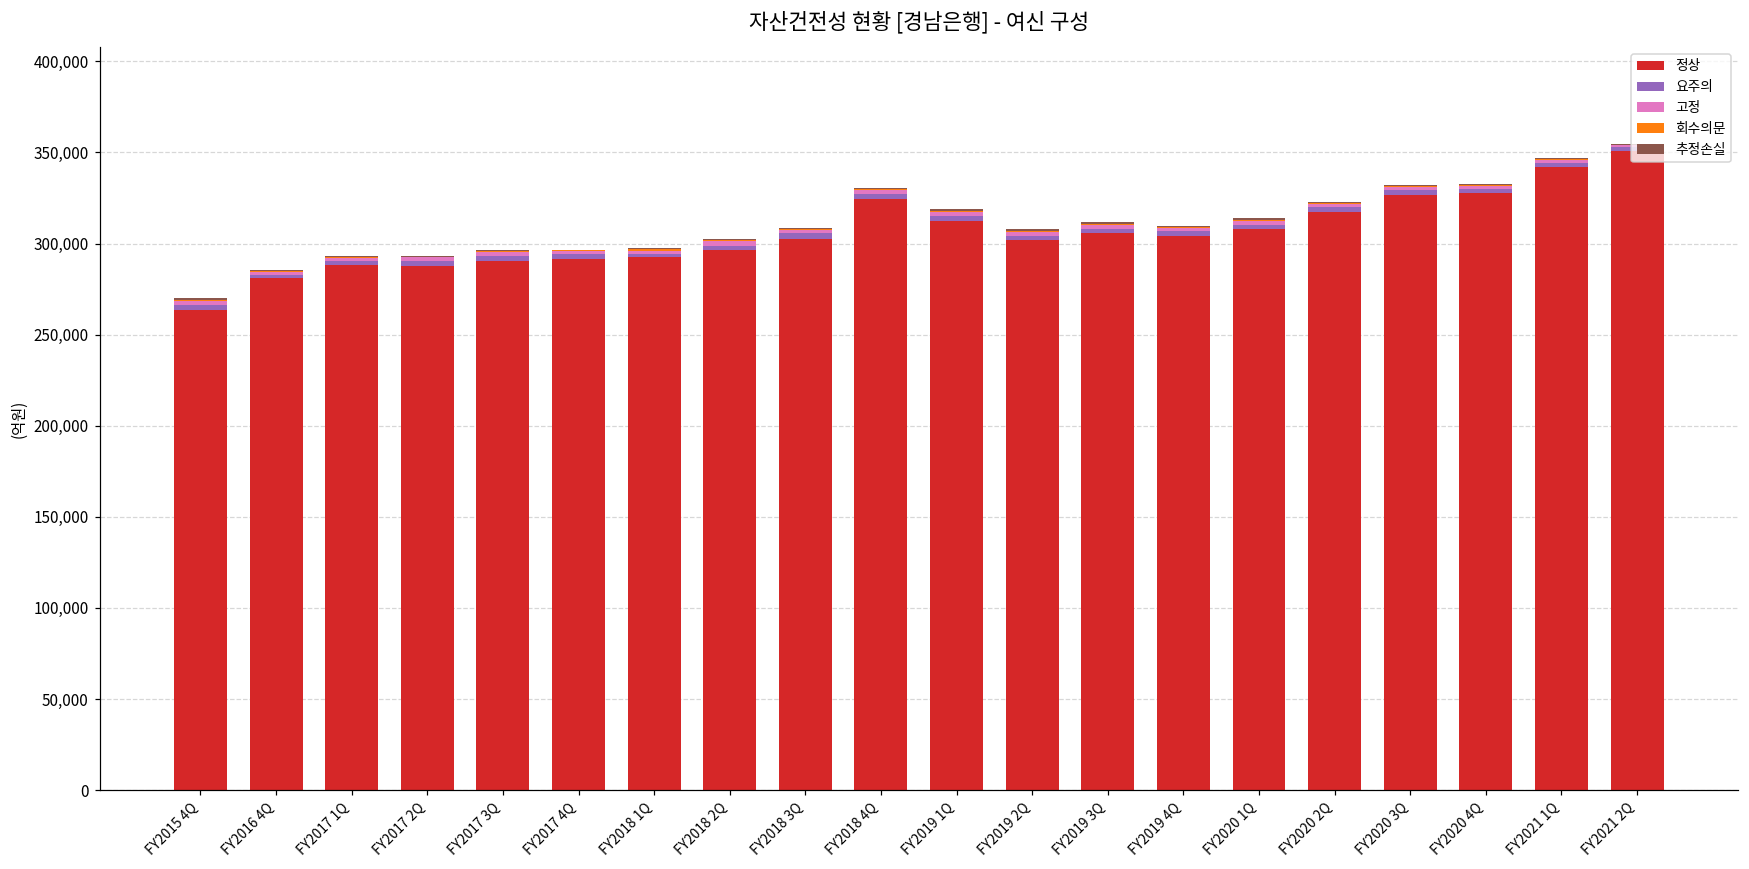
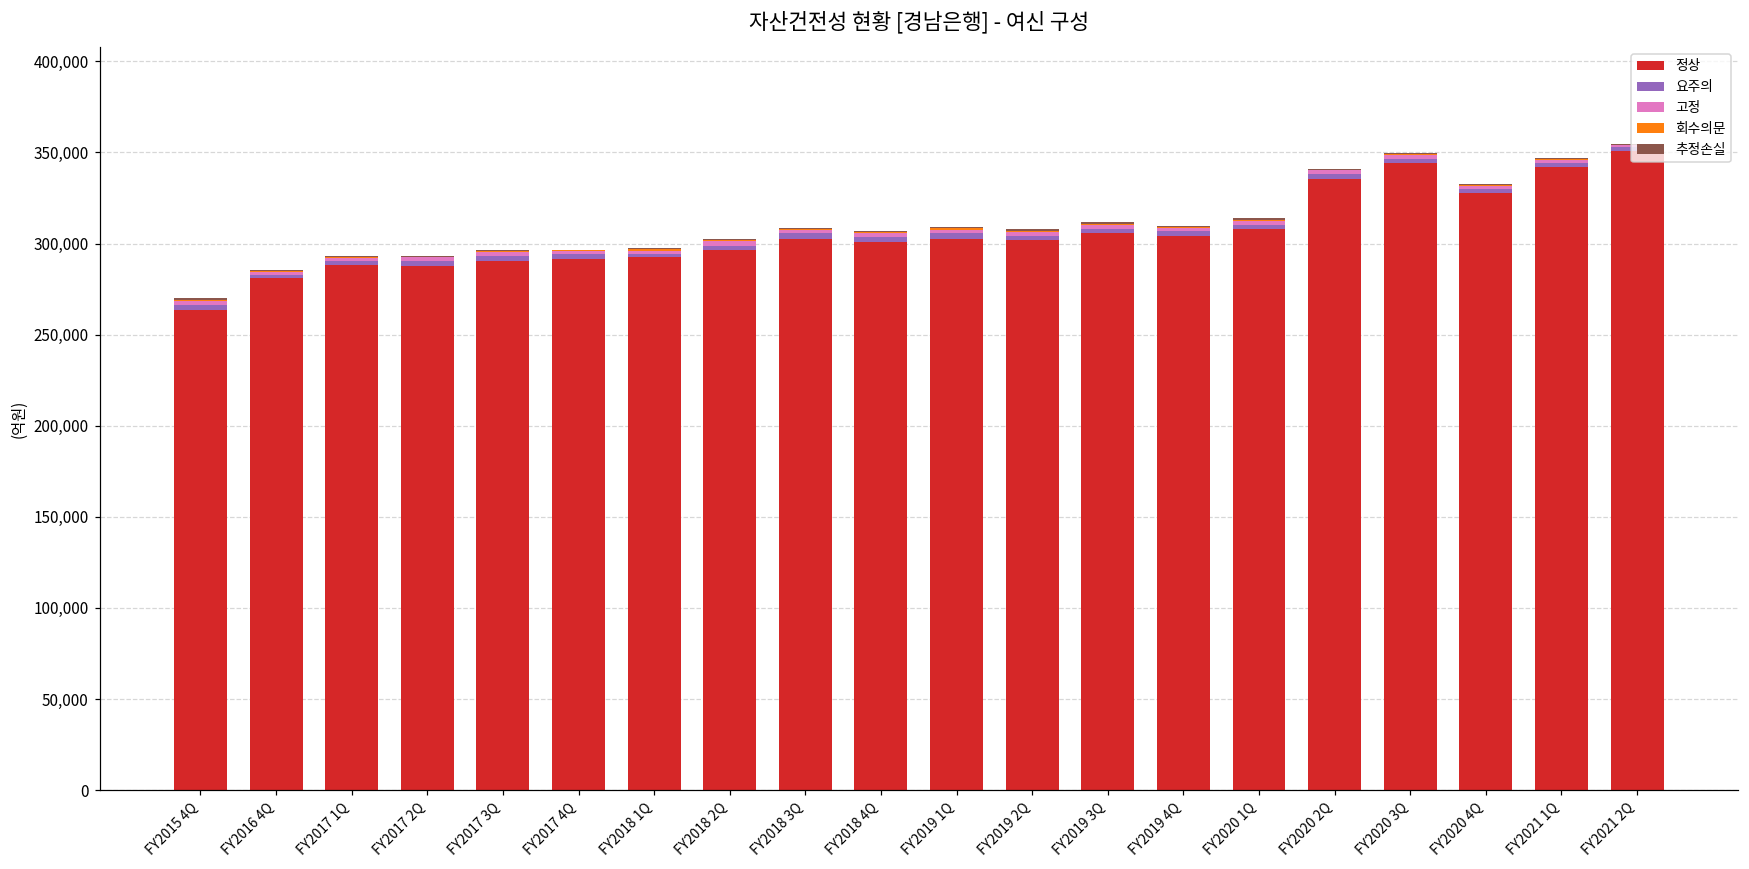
정상, FY2018 4Q: 325,000 -> 301,000
정상, FY2019 1Q: 312,000 -> 303,000
정상, FY2020 2Q: 317,000 -> 336,000
정상, FY2020 3Q: 327,000 -> 344,000
